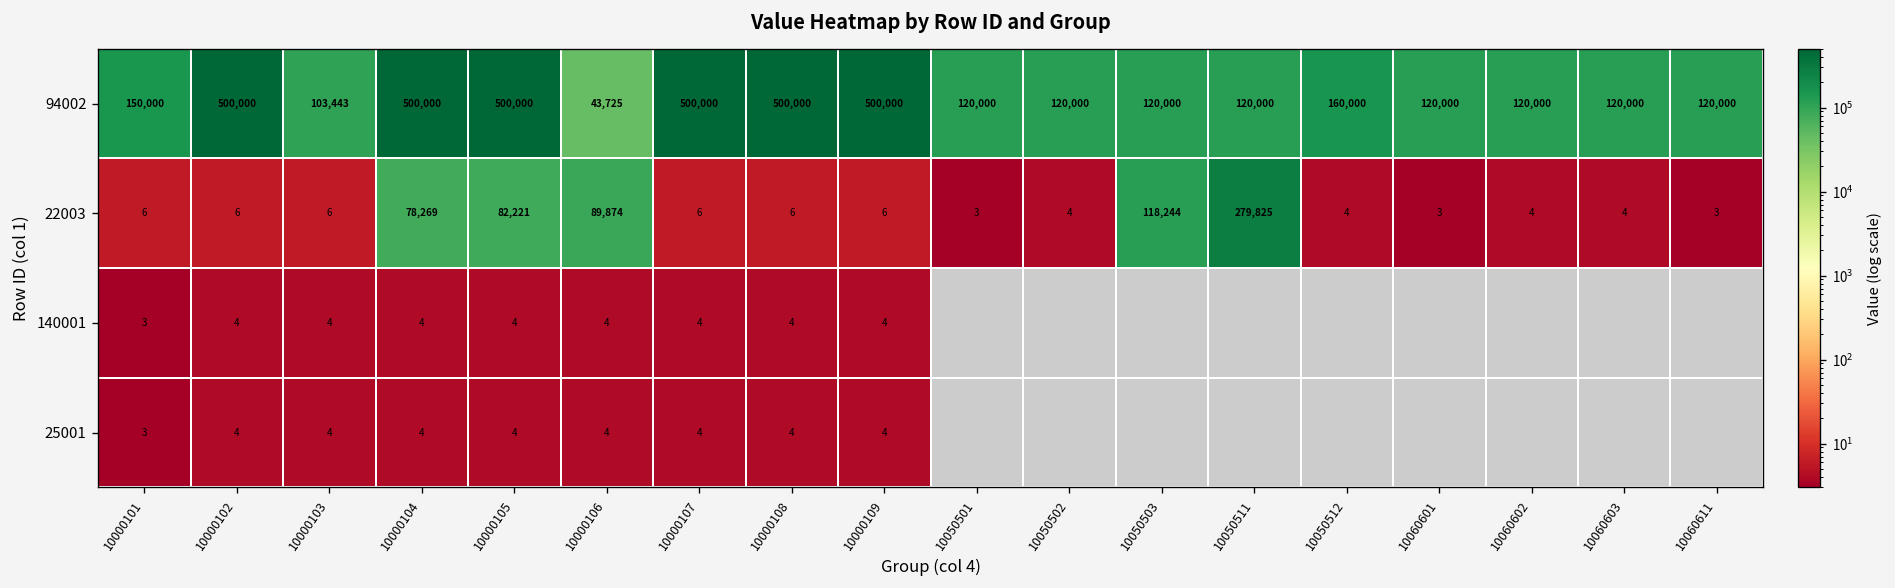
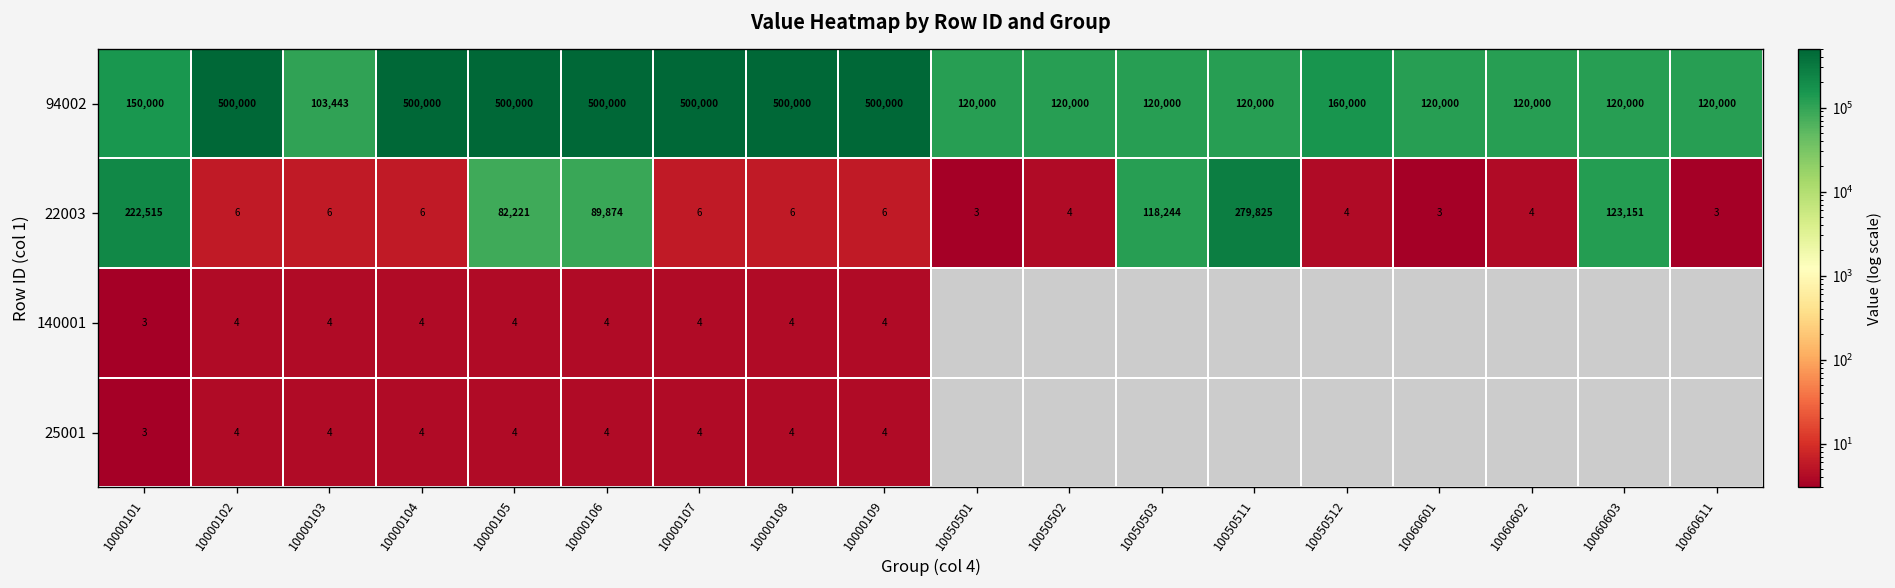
94002, 10000106: 43,725 -> 500,000
22003, 10000101: 6 -> 222,515
22003, 10000104: 78,269 -> 6
22003, 10060603: 4 -> 123,151
